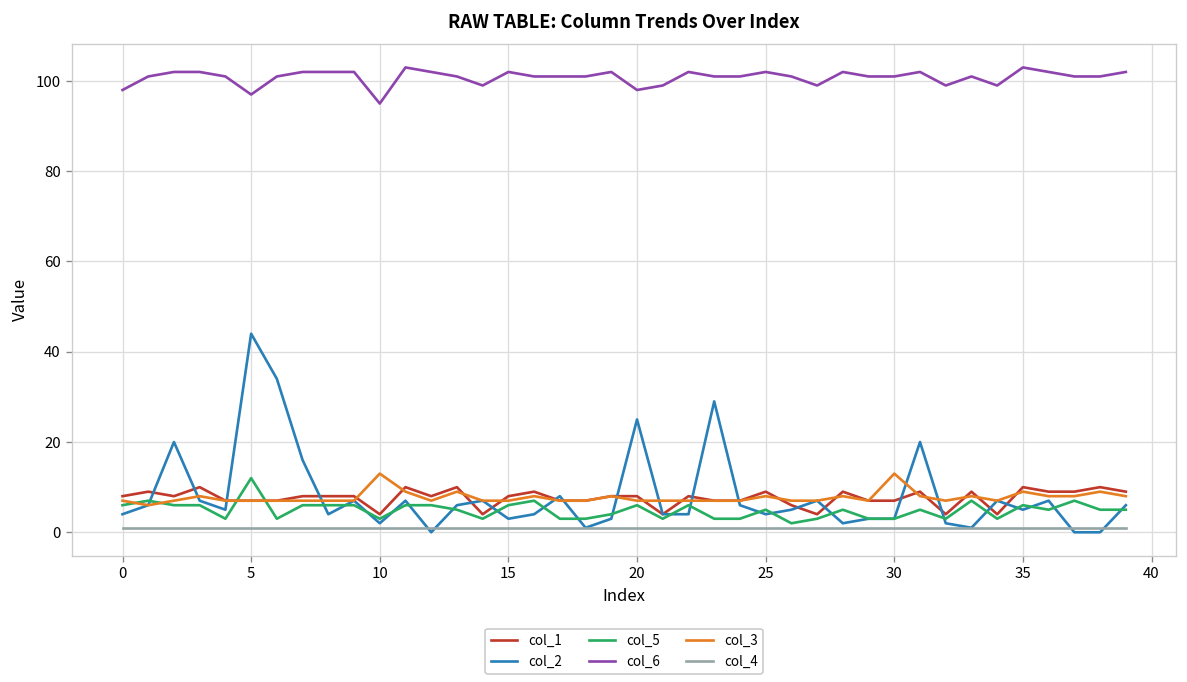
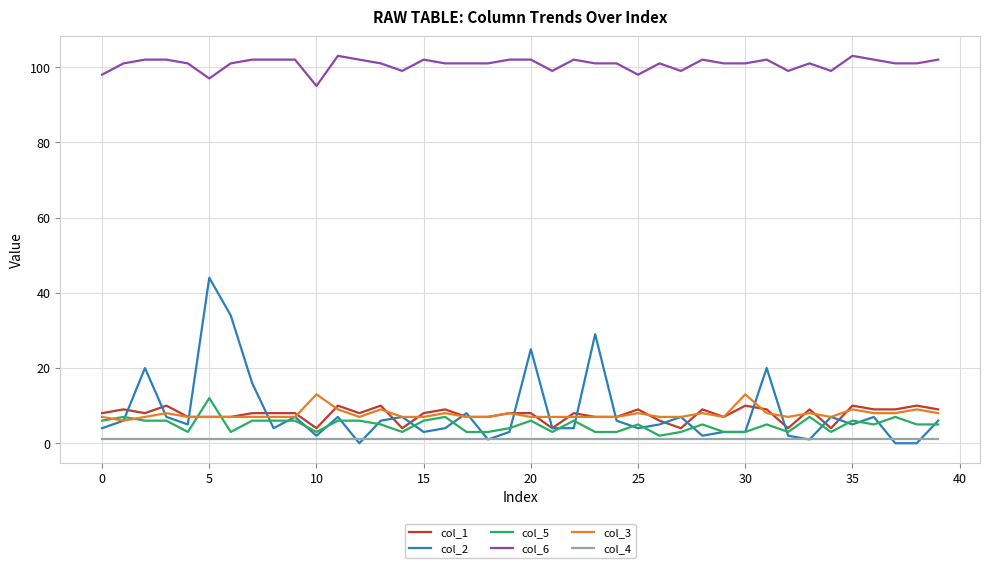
col_6, 20: 98 -> 102
col_6, 25: 102 -> 98
col_1, 30: 7 -> 10
